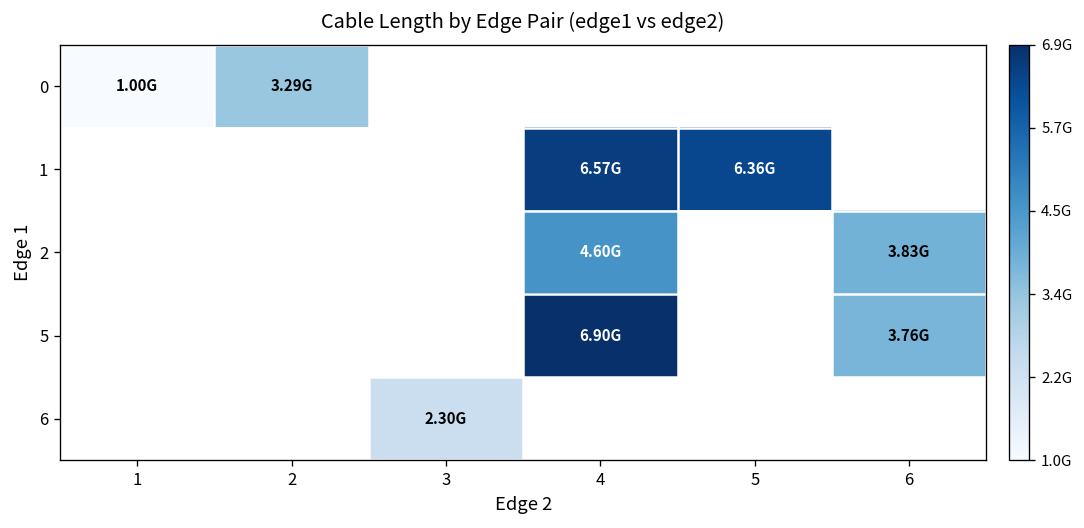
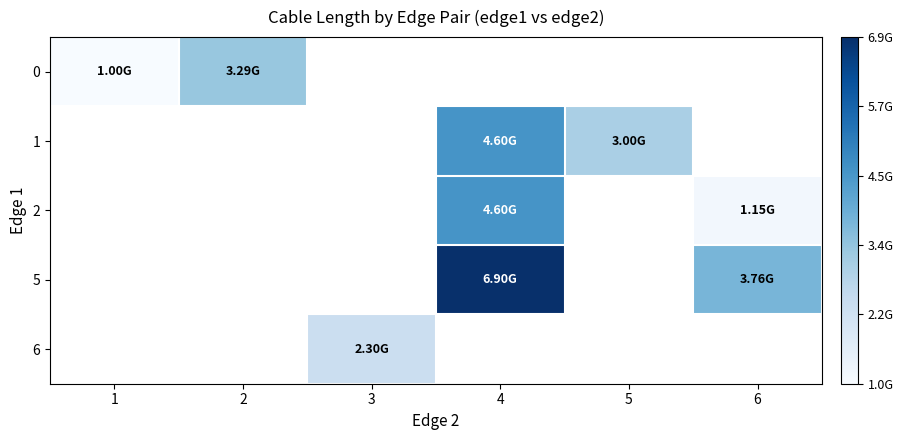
1, 4: 6.57G -> 4.60G
1, 5: 6.36G -> 3.00G
2, 6: 3.83G -> 1.15G
